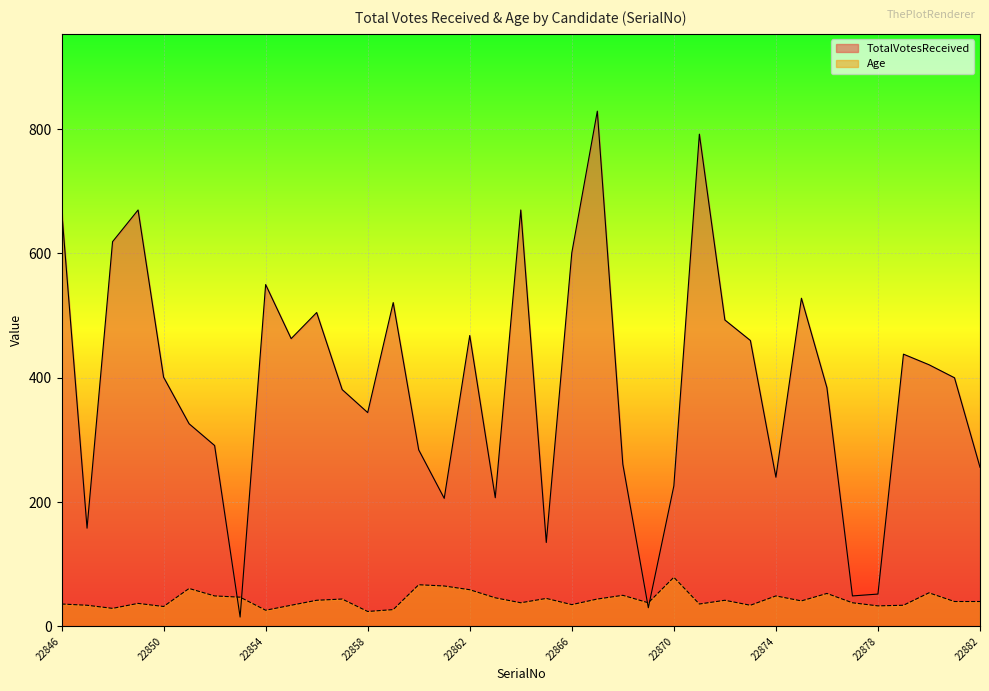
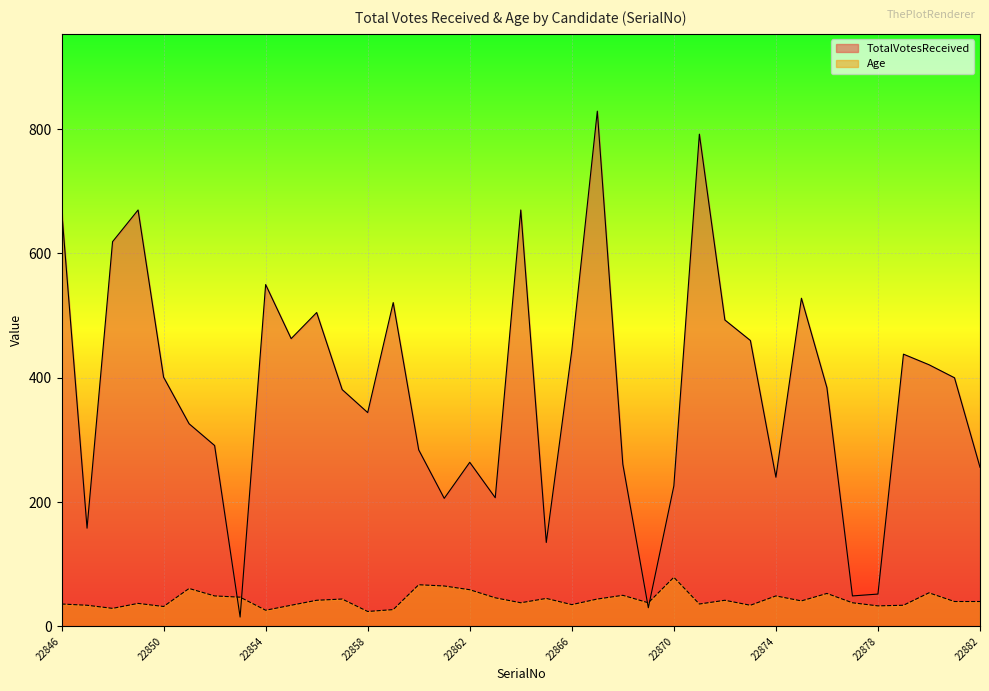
TotalVotesReceived, 22862: 470 -> 260
TotalVotesReceived, 22866: 600 -> 440
